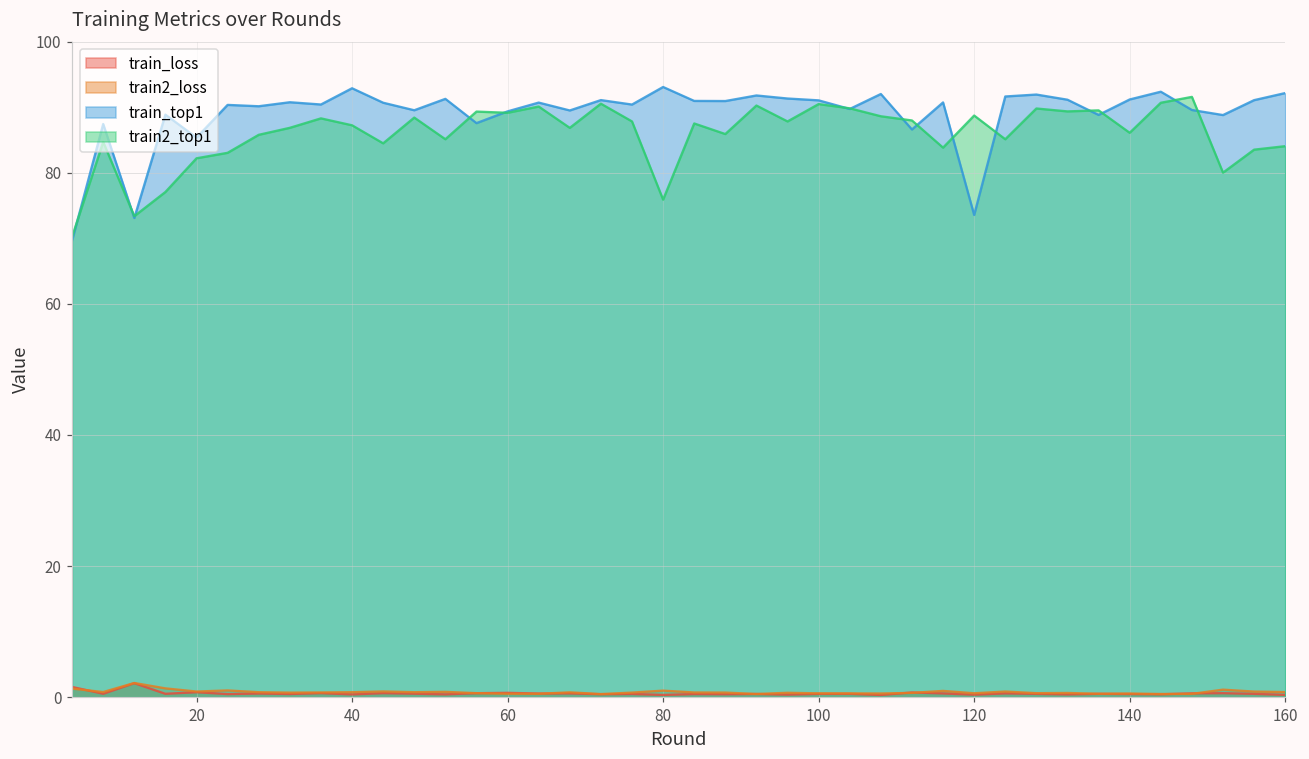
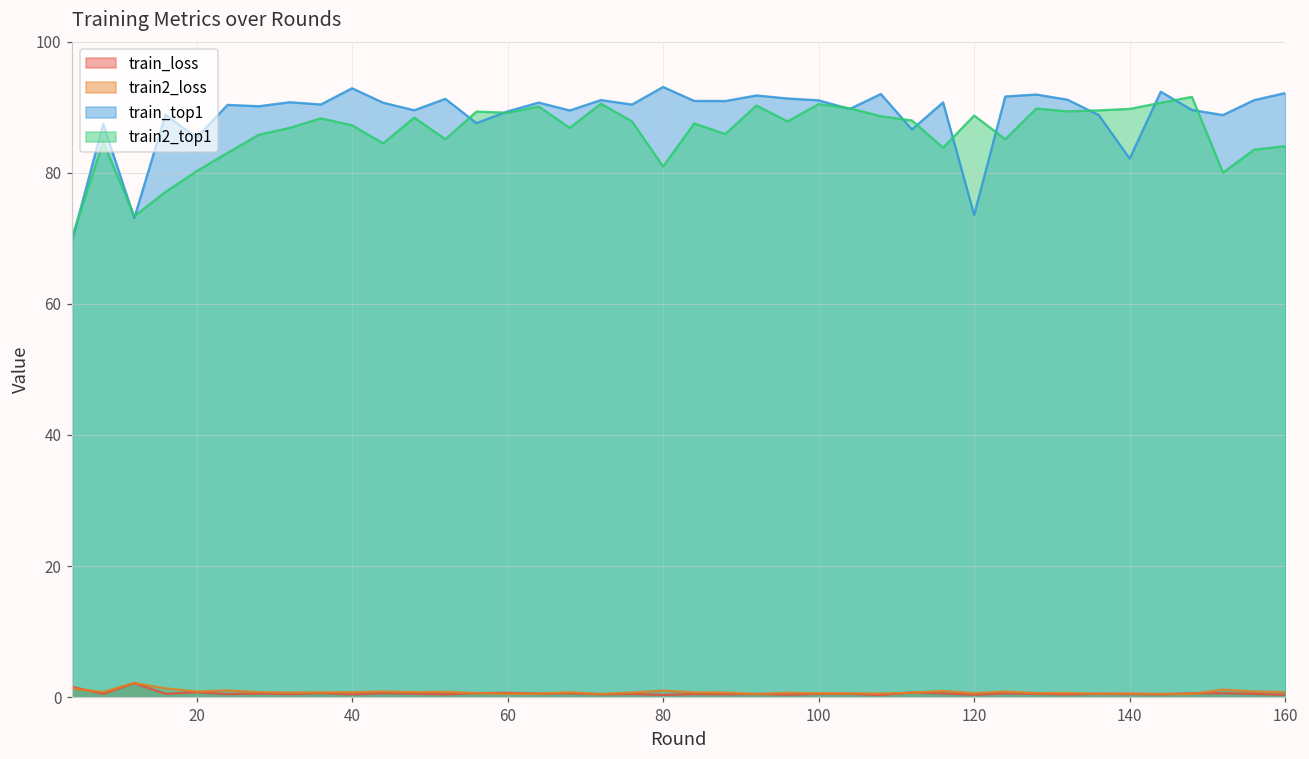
train2_top1, 20: 82 -> 80
train2_top1, 80: 76 -> 81
train_top1, 140: 91 -> 82
train2_top1, 140: 86 -> 90
